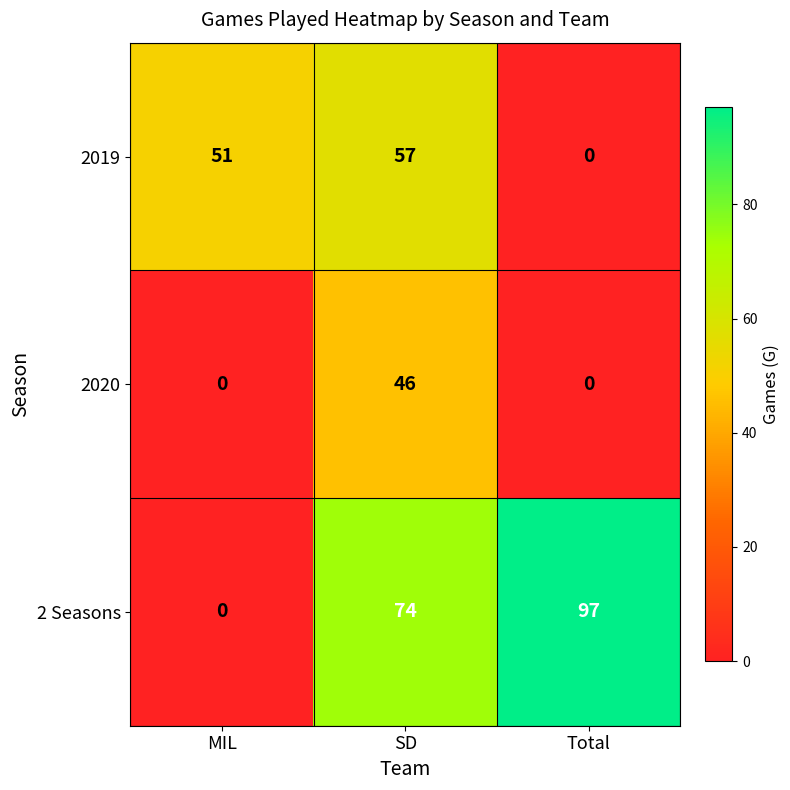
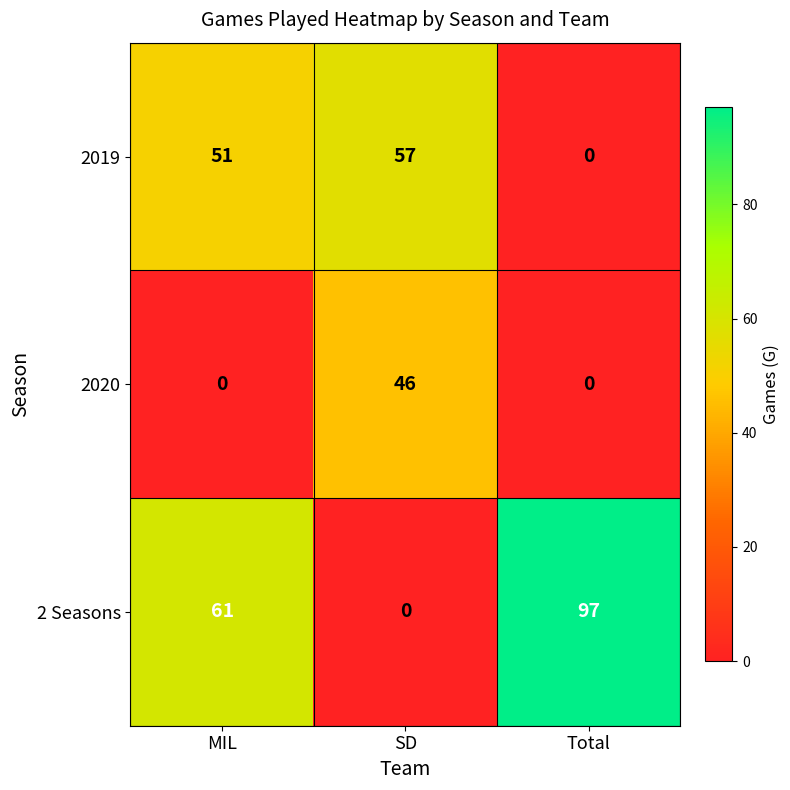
2 Seasons, MIL: 0 -> 61
2 Seasons, SD: 74 -> 0
